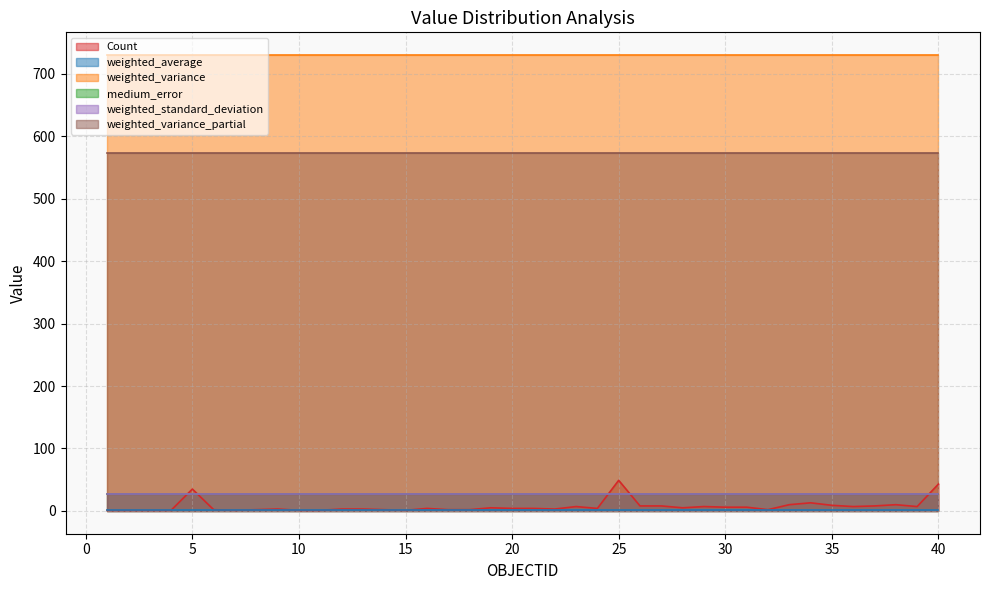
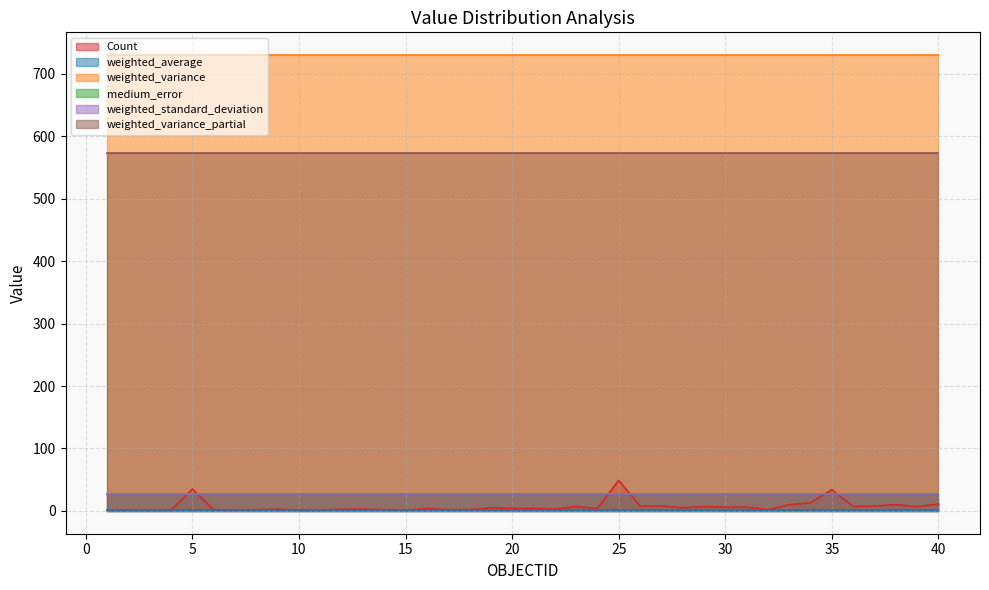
Count, 35: 10 -> 30
Count, 40: 40 -> 10
